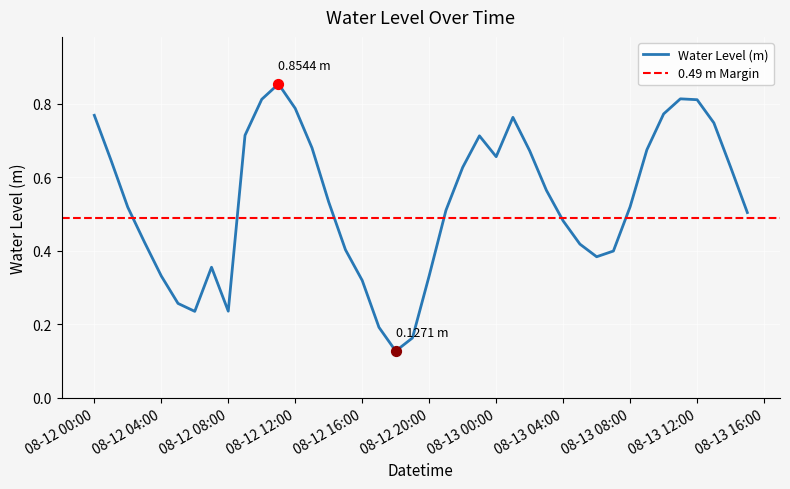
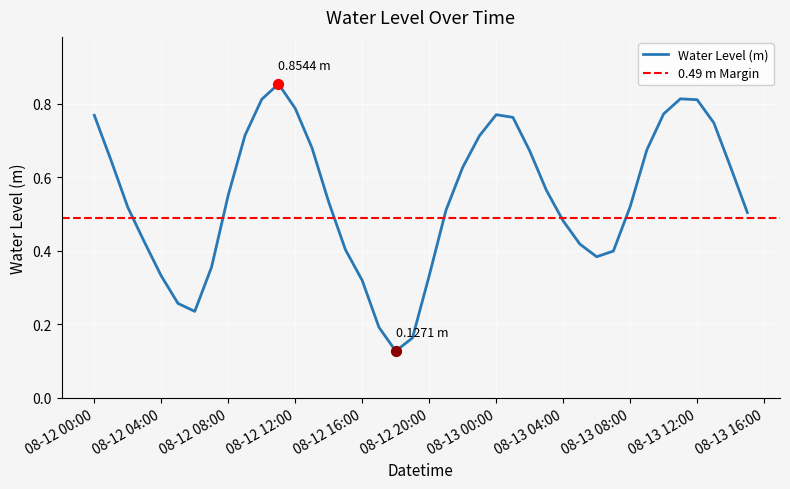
Water Level (m), 08-12 08:00: 0.24 -> 0.55
Water Level (m), 08-13 00:00: 0.66 -> 0.77
